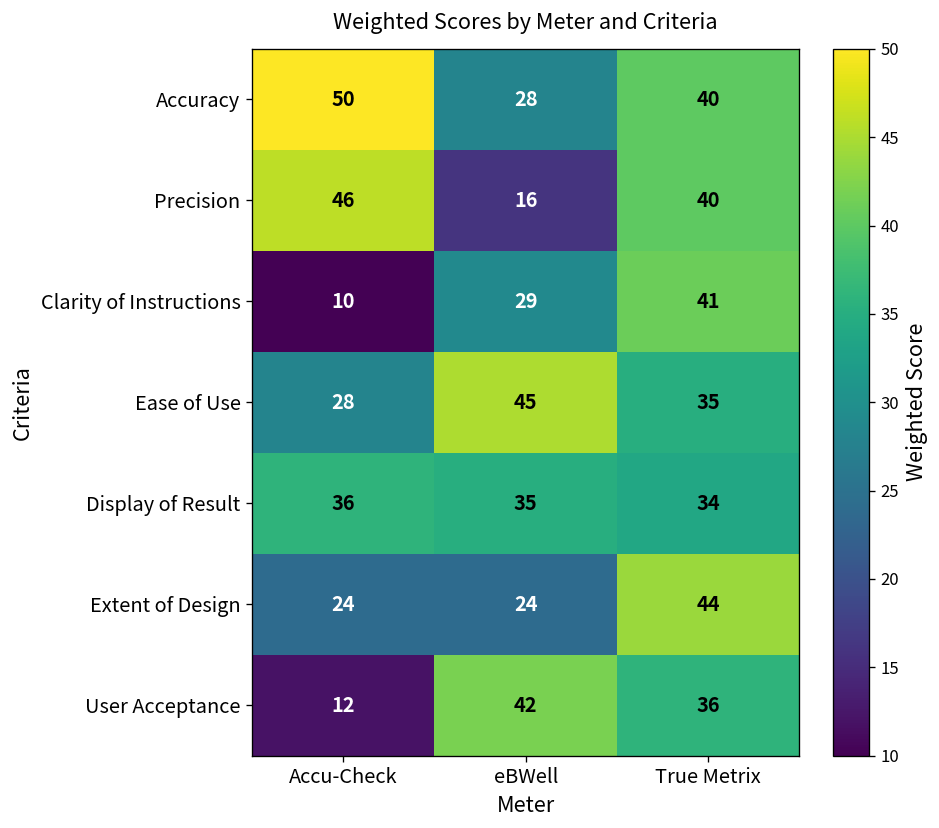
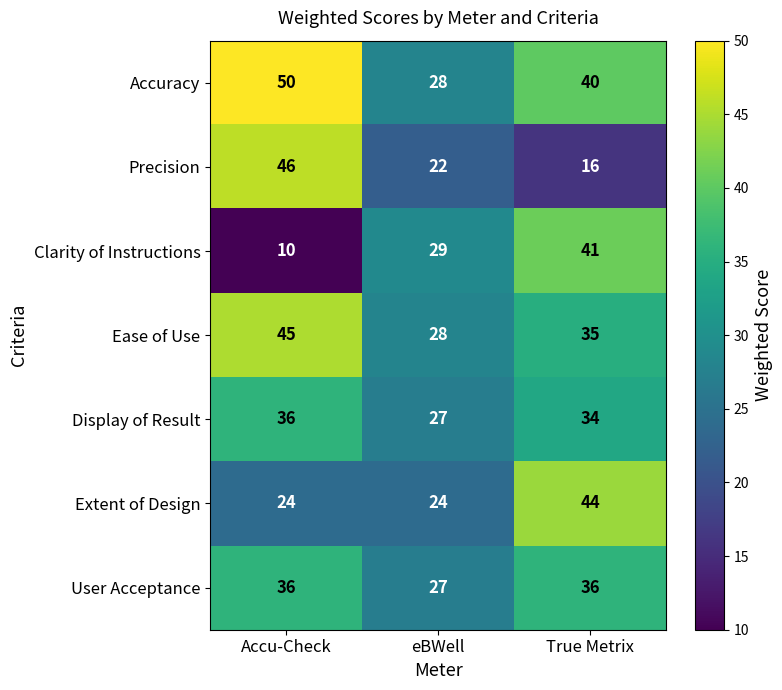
Precision, eBWell: 16 -> 22
Precision, True Metrix: 40 -> 16
Ease of Use, Accu-Check: 28 -> 45
Ease of Use, eBWell: 45 -> 28
Display of Result, eBWell: 35 -> 27
User Acceptance, Accu-Check: 12 -> 36
User Acceptance, eBWell: 42 -> 27
